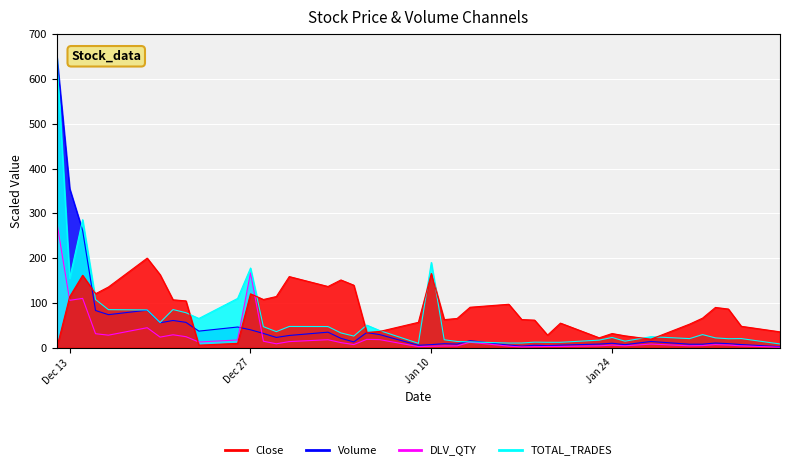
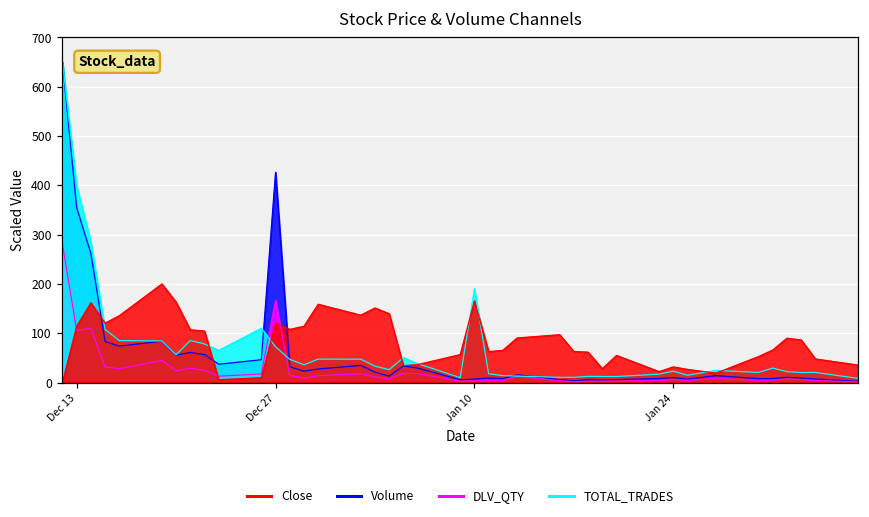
TOTAL_TRADES, Dec 13: 160 -> 400
Volume, Dec 27: 40 -> 430
TOTAL_TRADES, Dec 27: 180 -> 70
